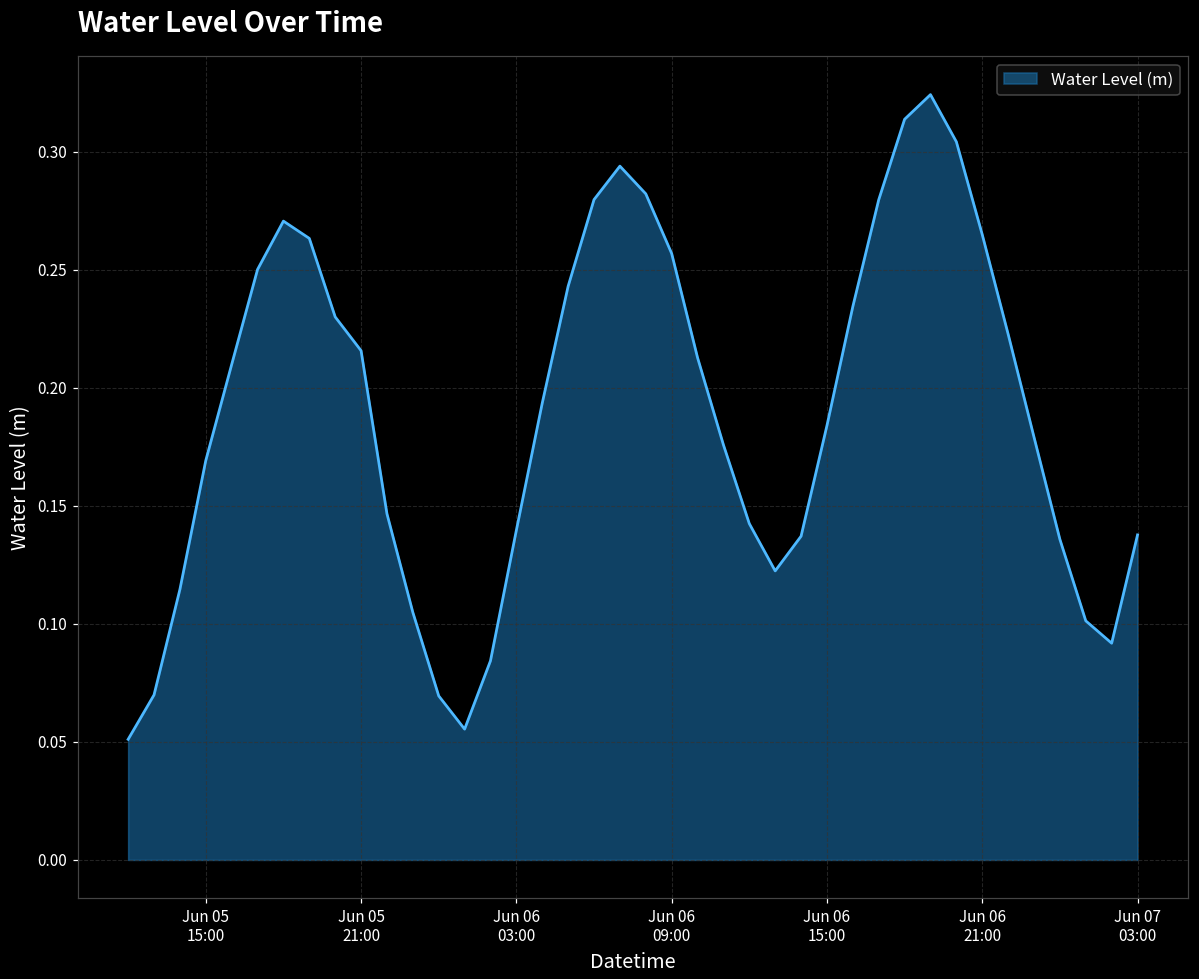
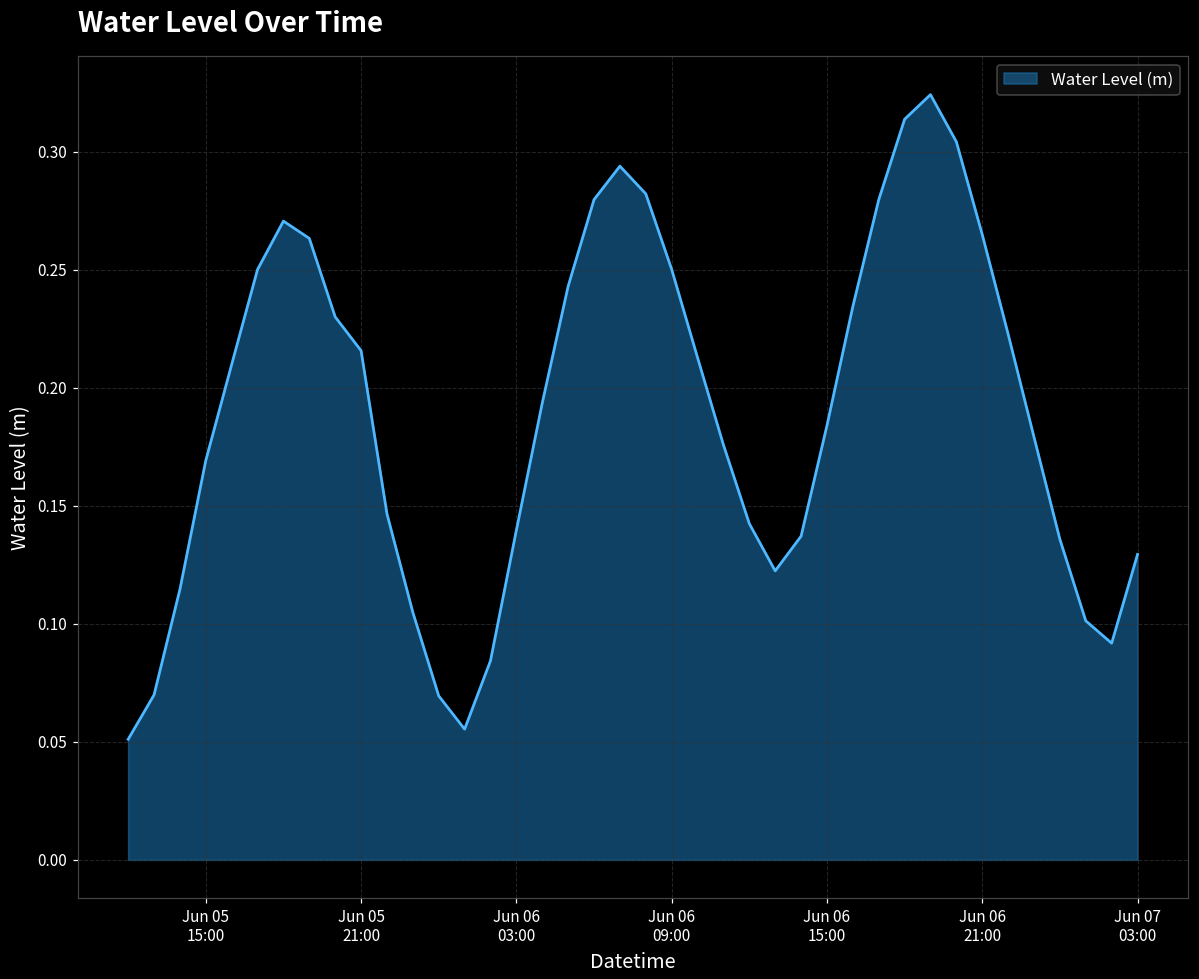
Jun 06 09:00: 0.257 -> 0.250
Jun 07 03:00: 0.138 -> 0.129
